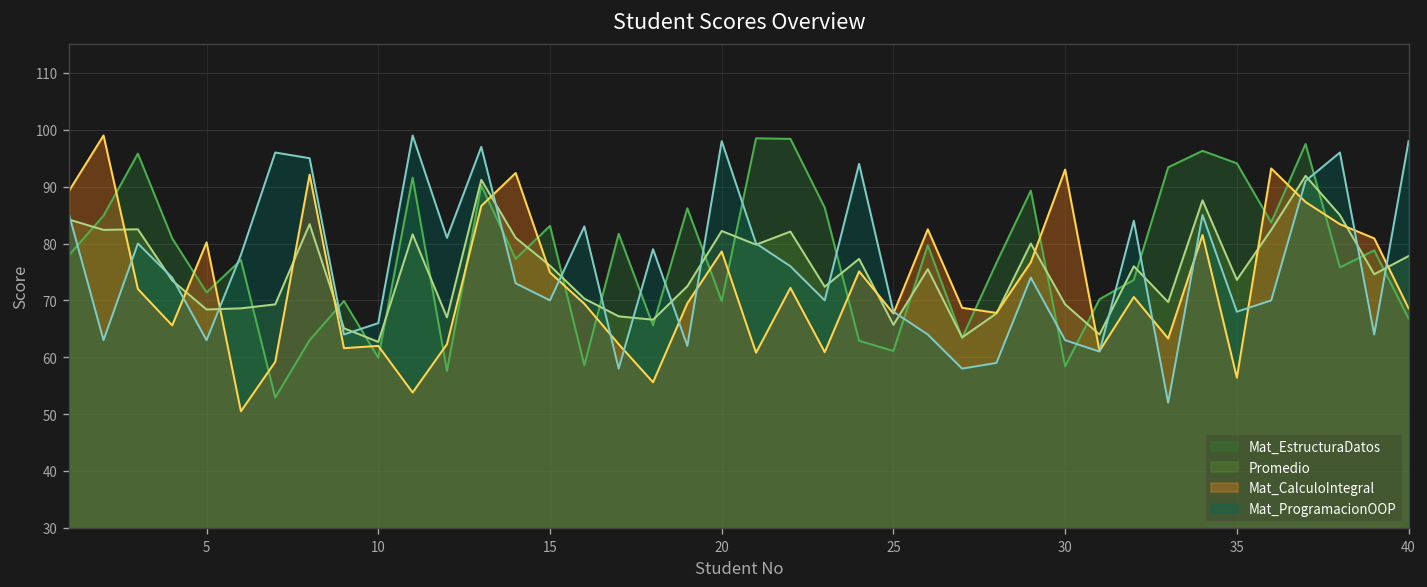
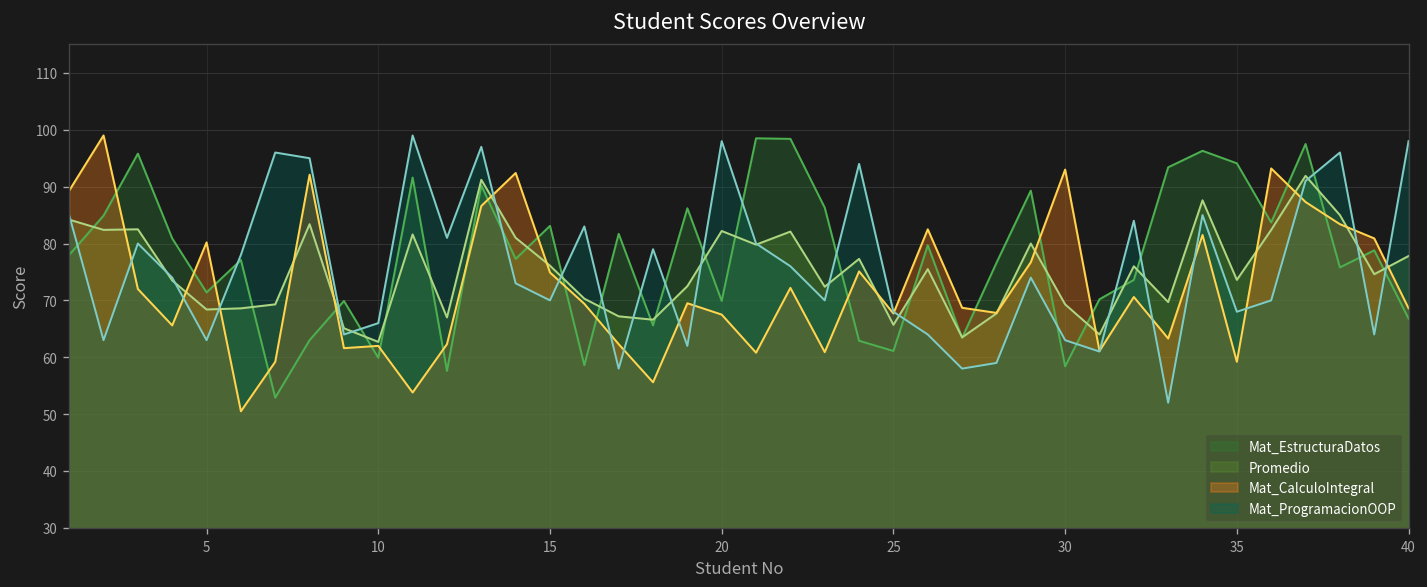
Mat_CalculoIntegral, 20: 79 -> 68
Mat_CalculoIntegral, 35: 56 -> 59
